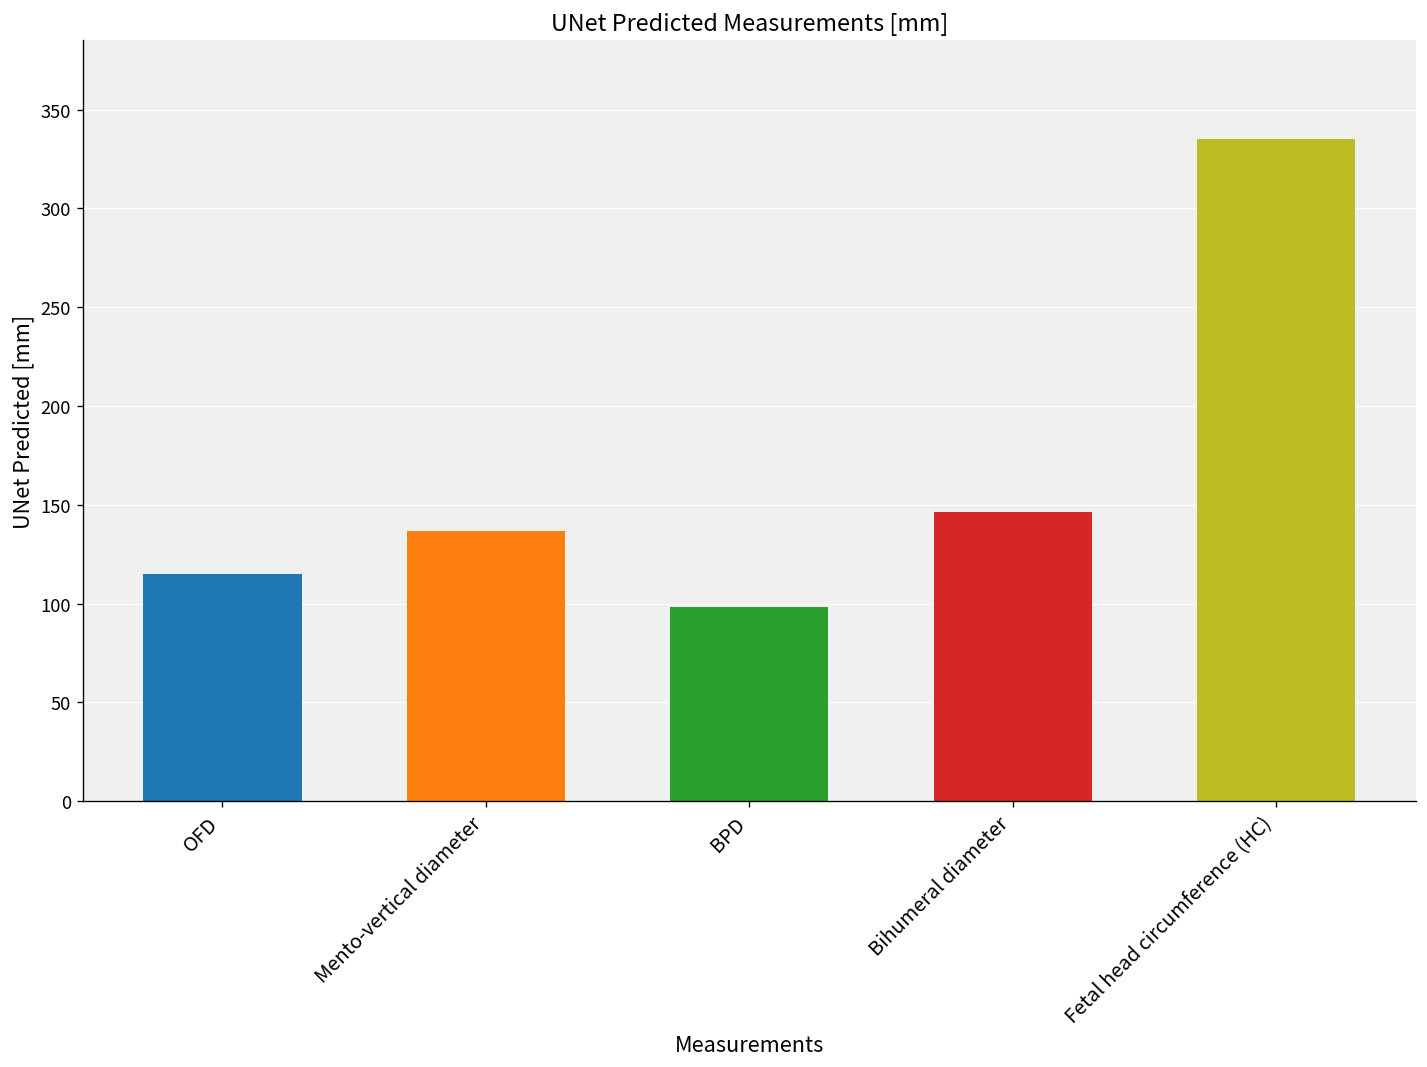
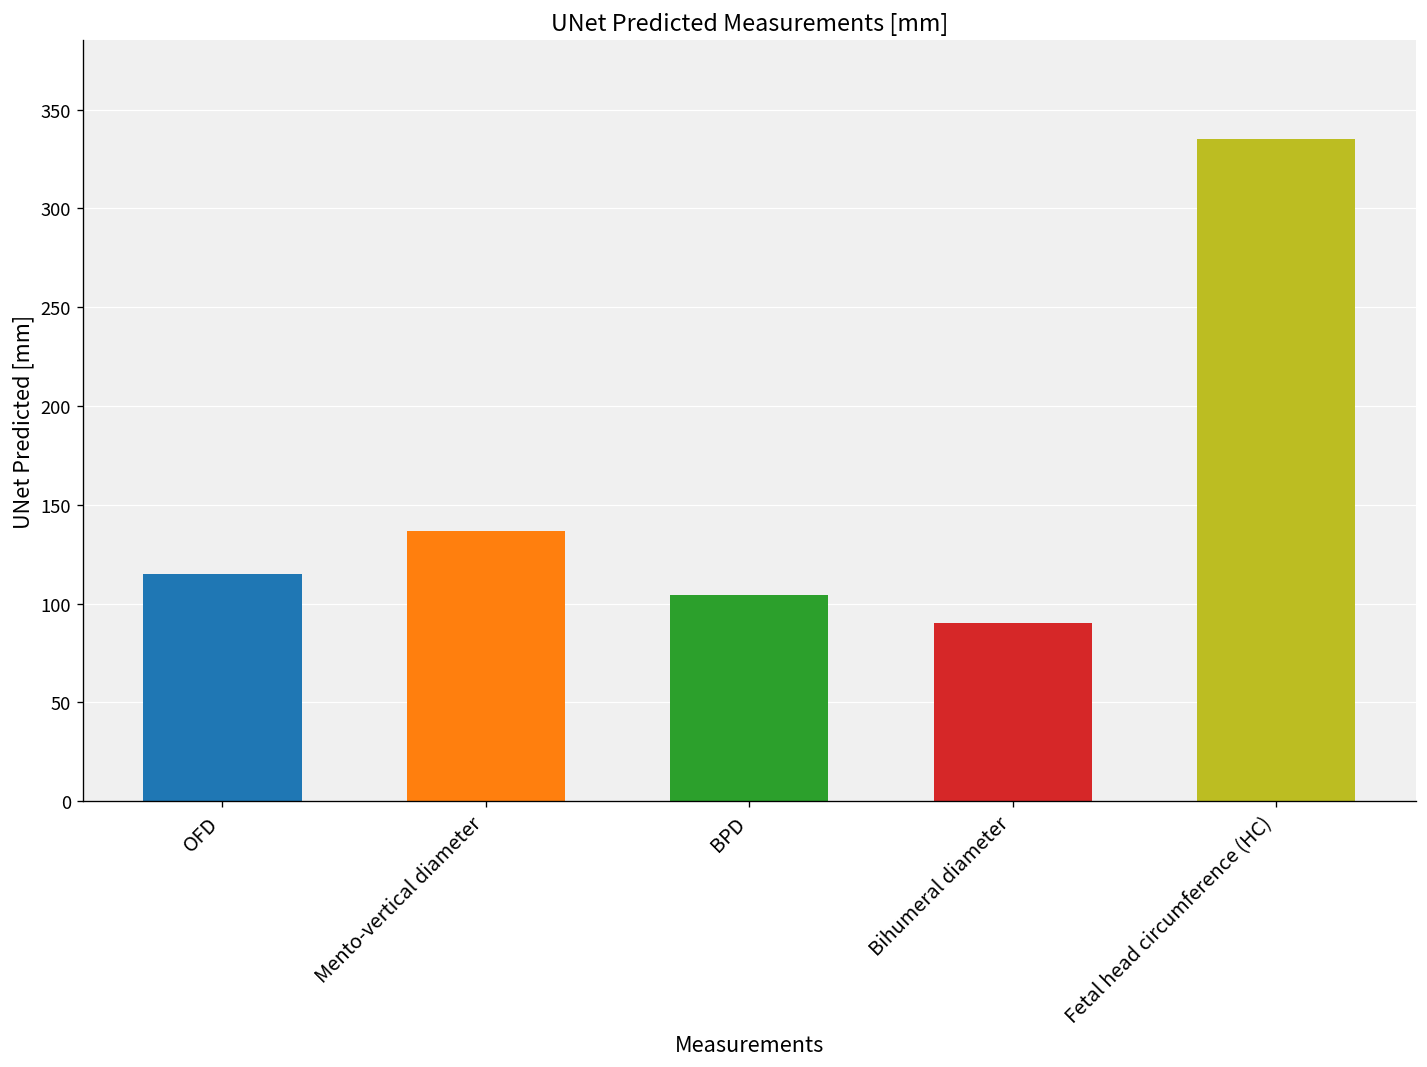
BPD: 98 -> 104
Bihumeral diameter: 147 -> 90
